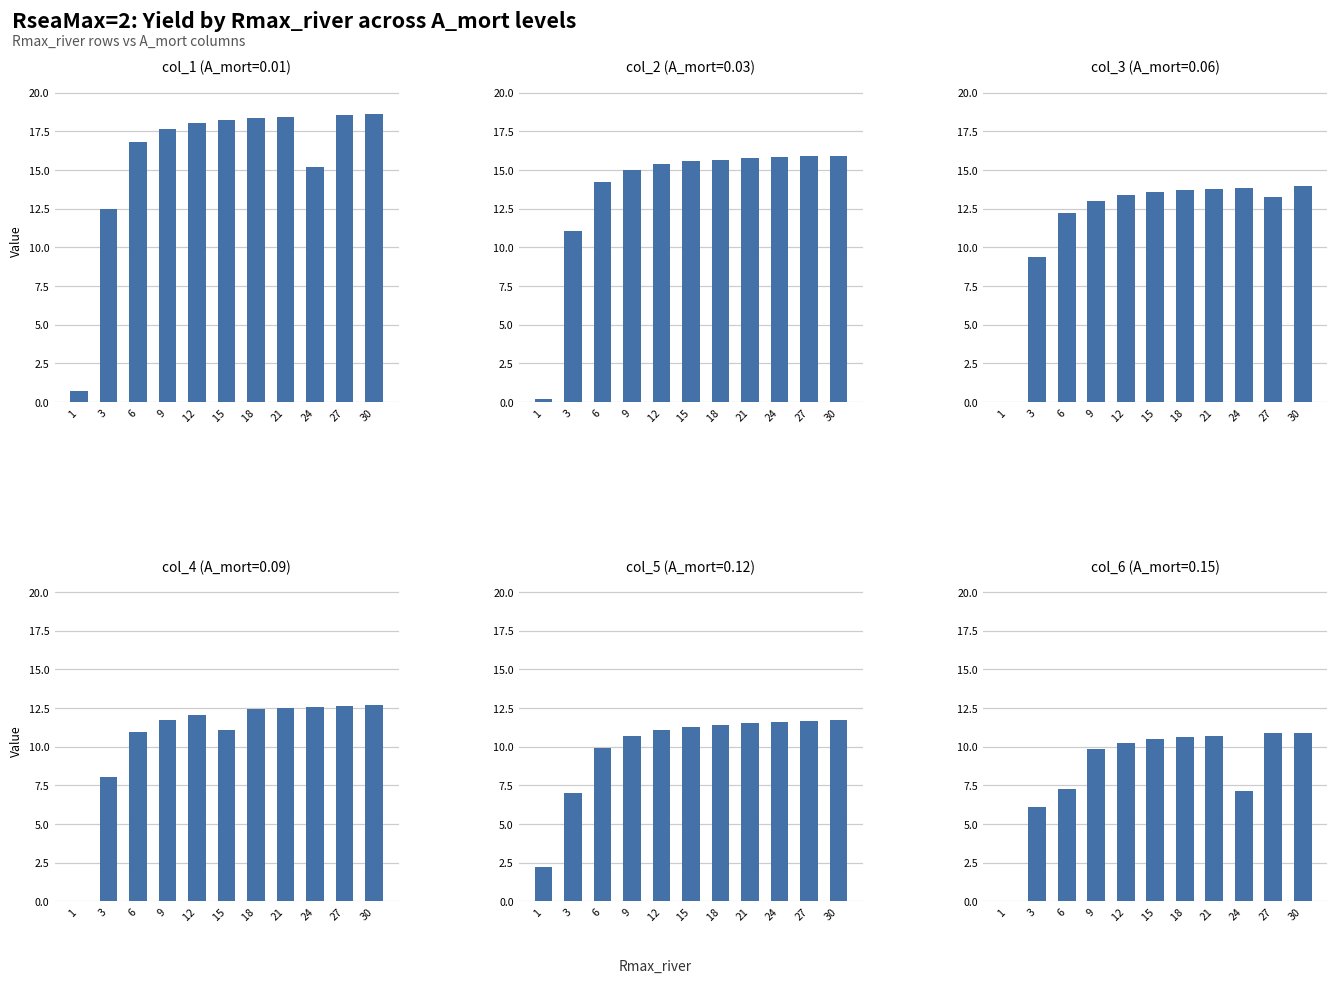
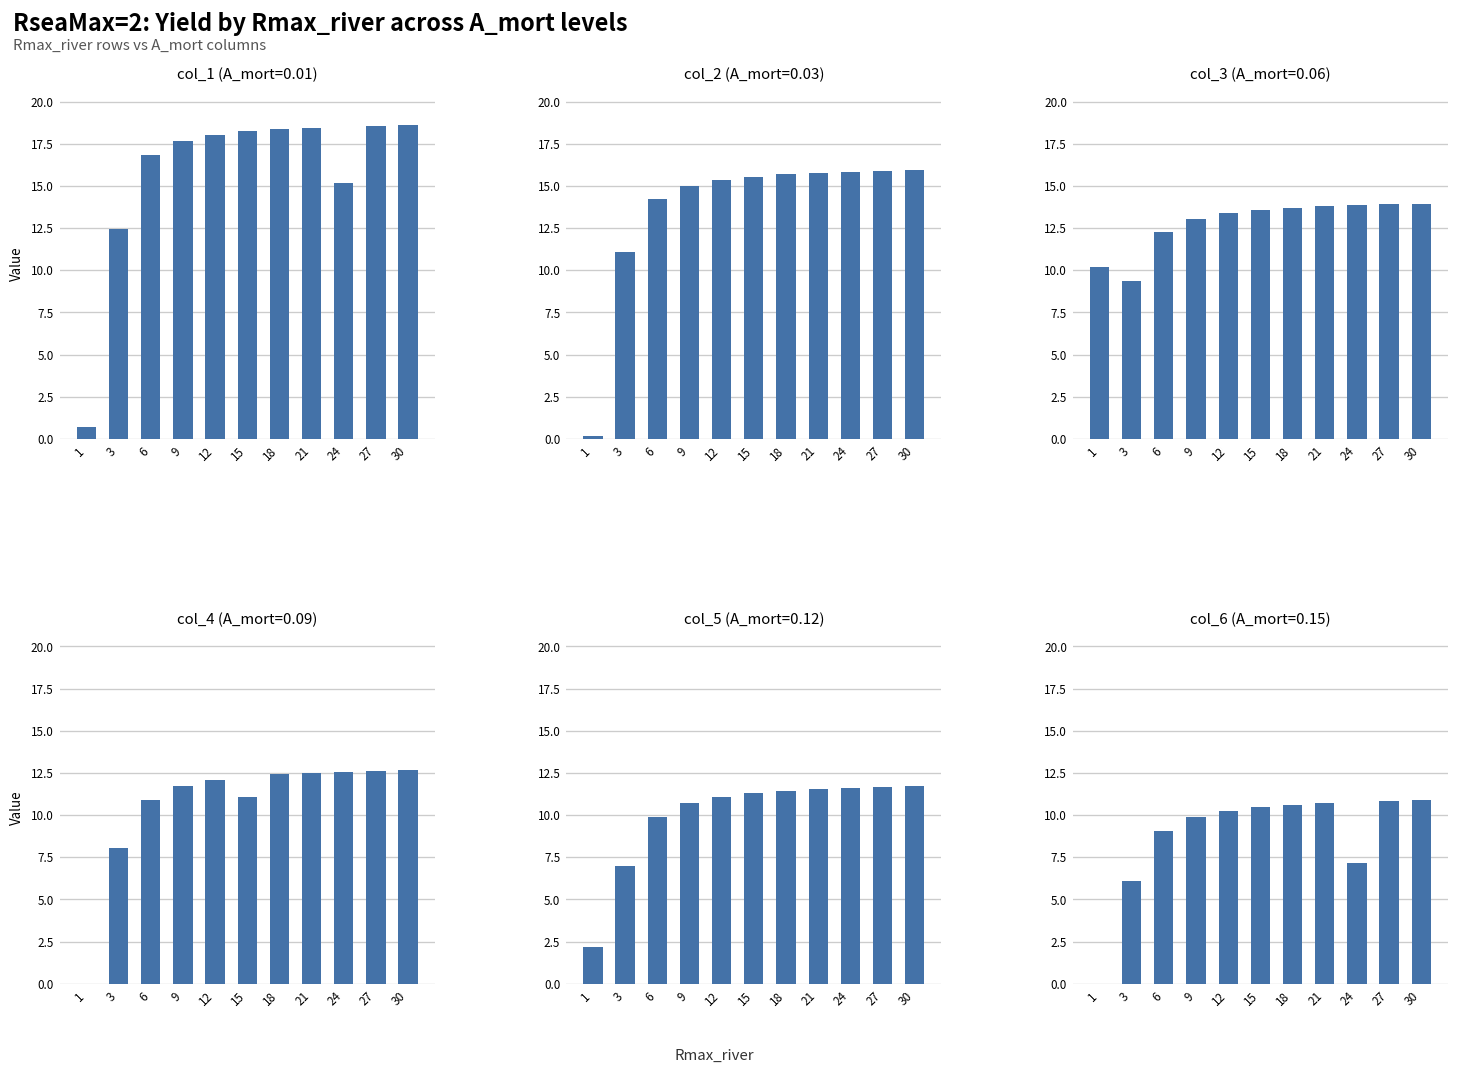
col_3 (A_mort=0.06), 1: 0.0 -> 10.2
col_3 (A_mort=0.06), 27: 13.3 -> 13.9
col_6 (A_mort=0.15), 6: 7.3 -> 9.0
